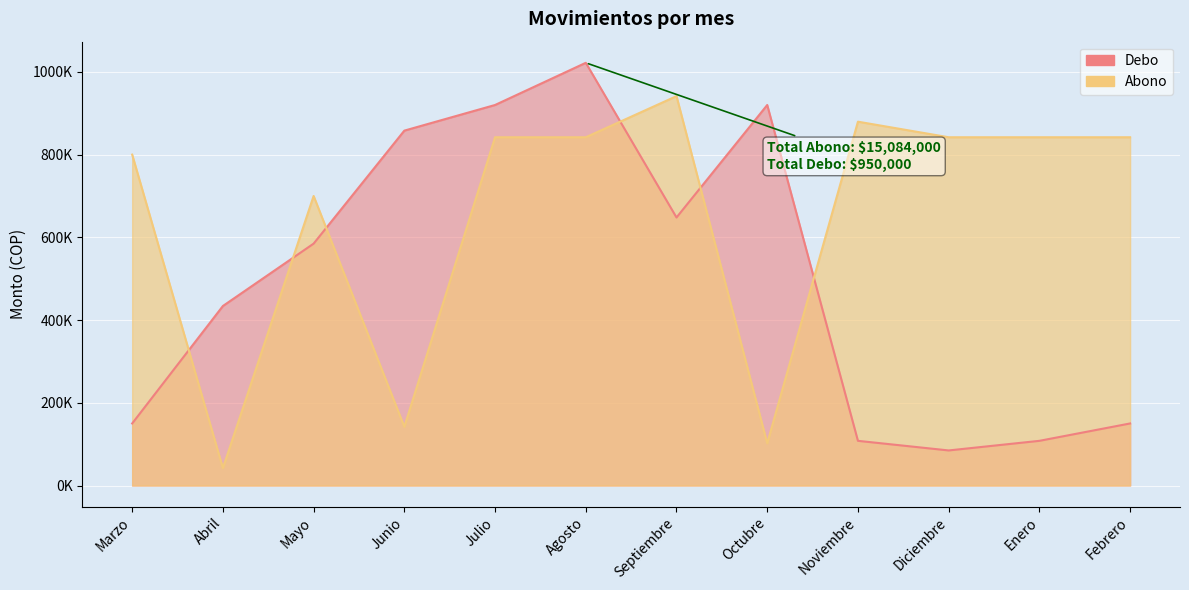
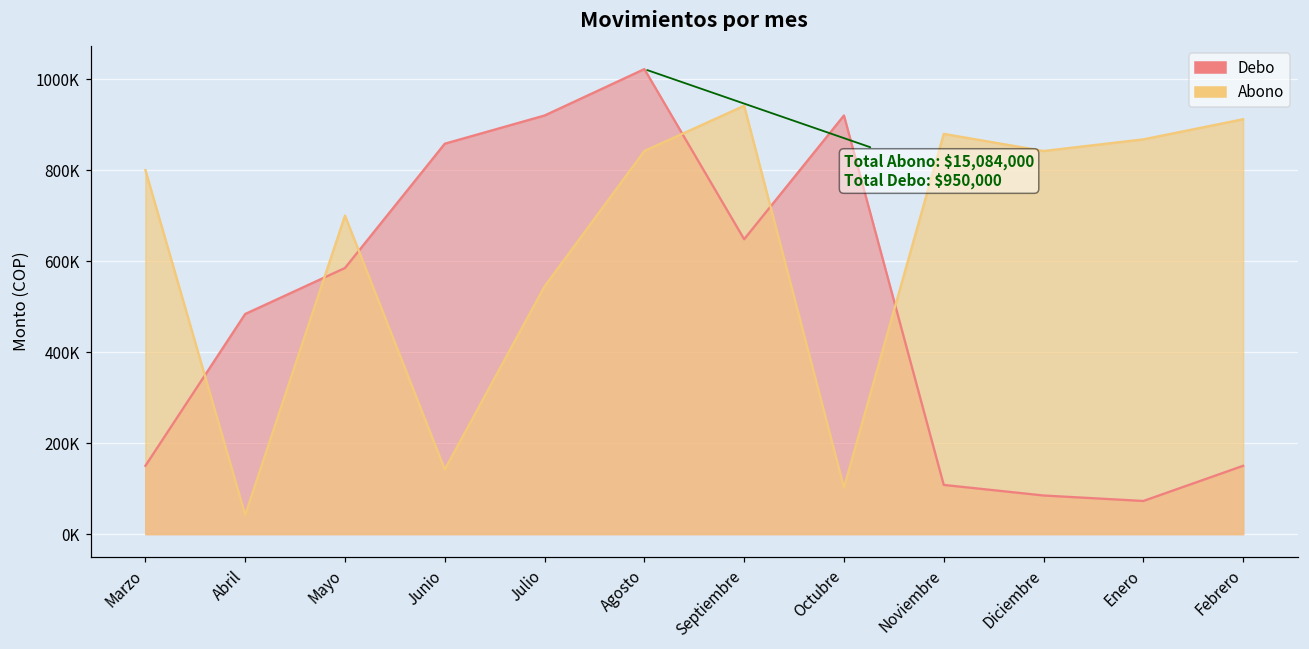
Debo, Abril: 430000 -> 480000
Abono, Julio: 840000 -> 540000
Debo, Enero: 110000 -> 70000
Abono, Enero: 840000 -> 870000
Abono, Febrero: 840000 -> 910000
